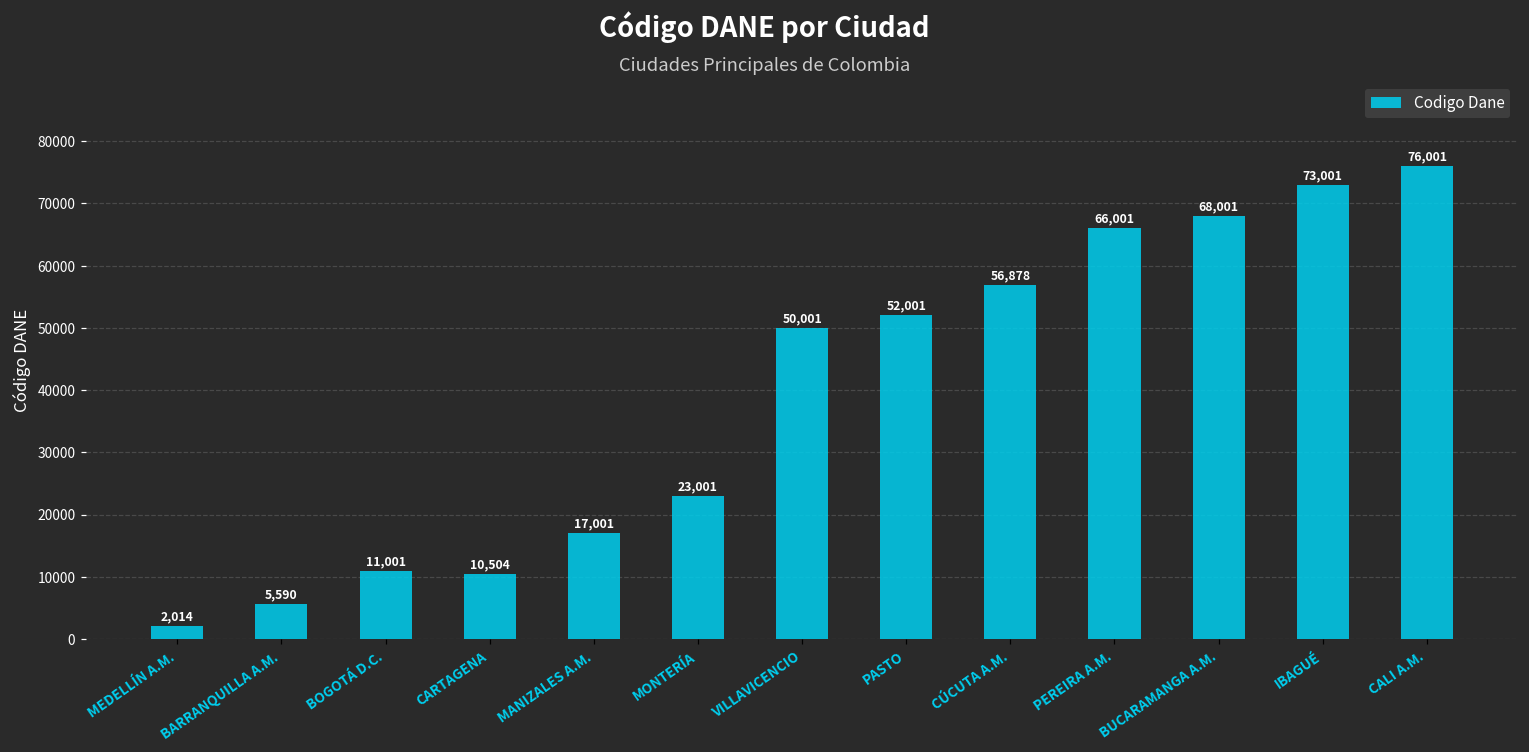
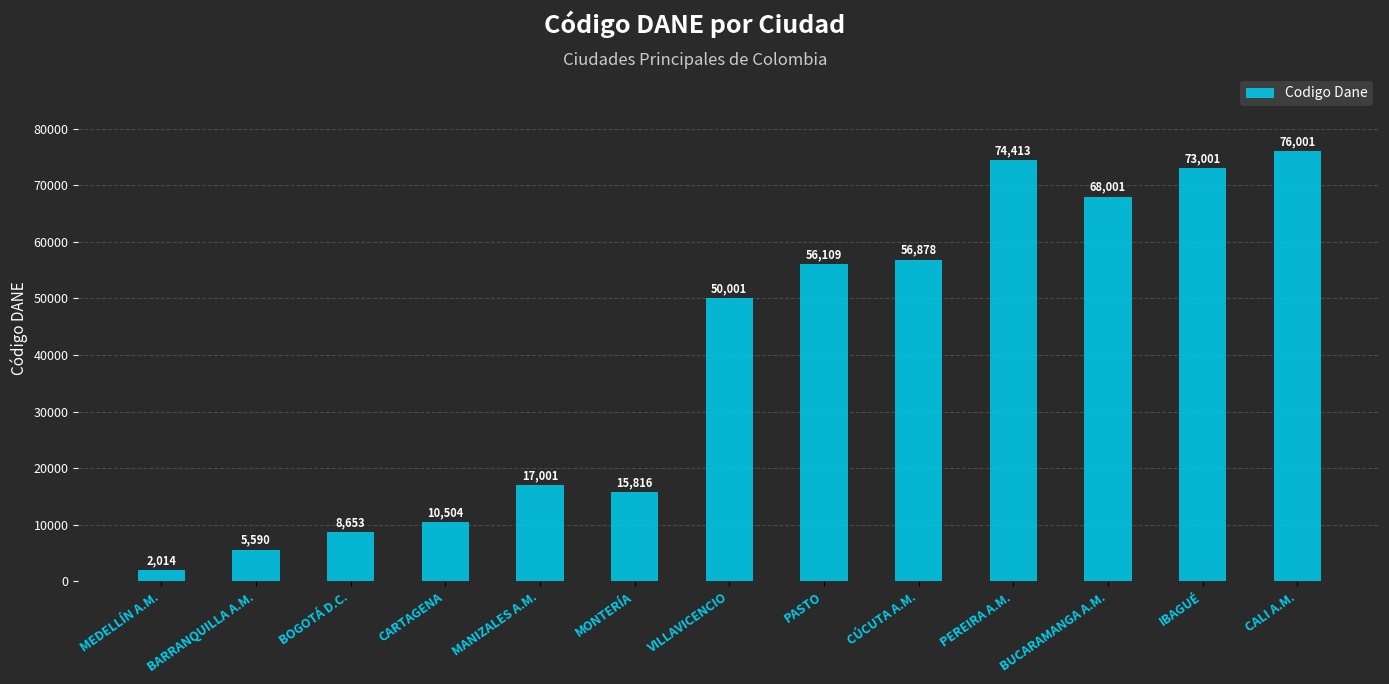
BOGOTÁ D.C.: 11,001 -> 8,653
MONTERÍA: 23,001 -> 15,816
PASTO: 52,001 -> 56,109
PEREIRA A.M.: 66,001 -> 74,413
